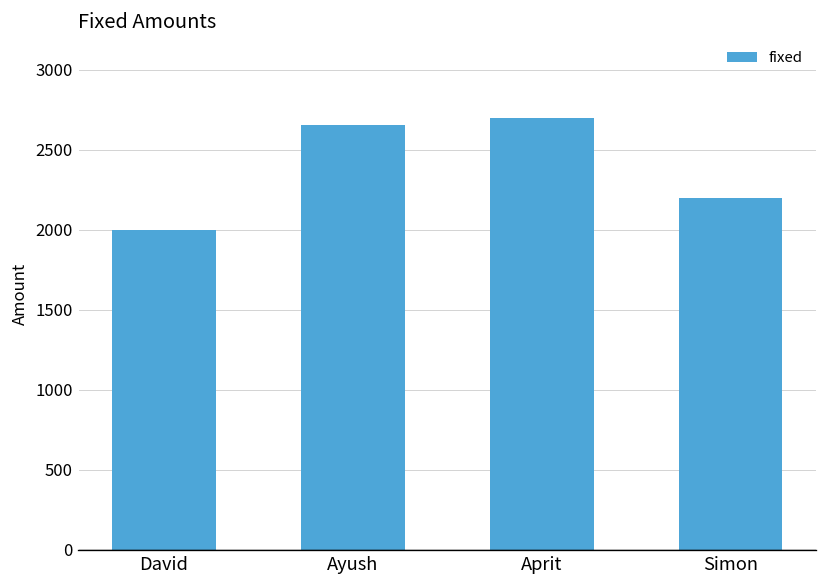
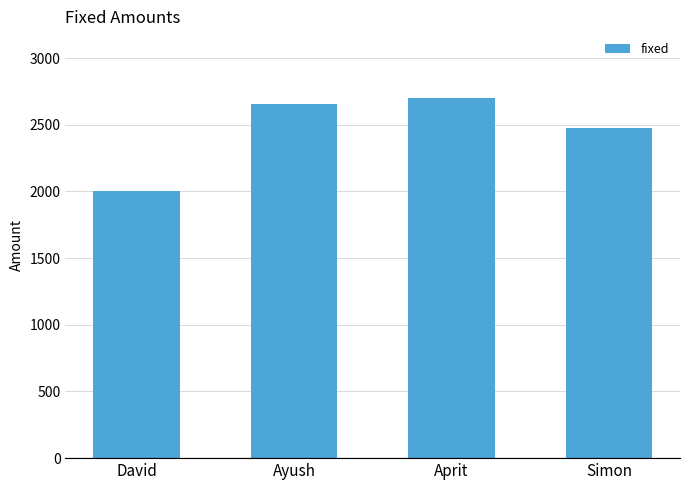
Simon: 2200 -> 2480
